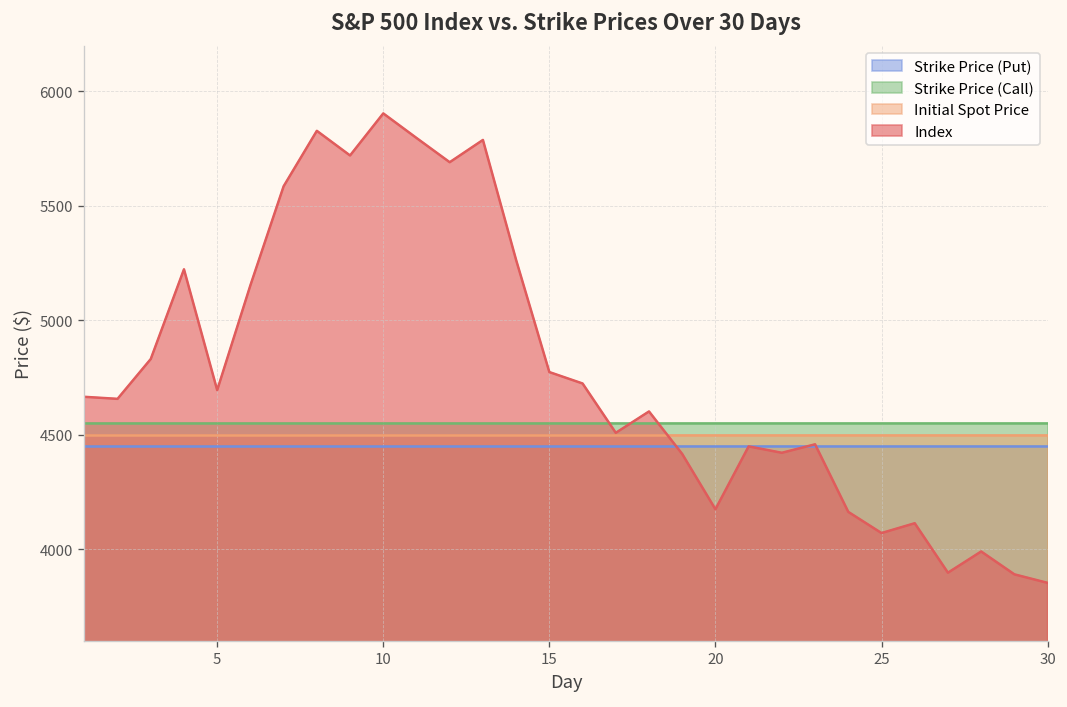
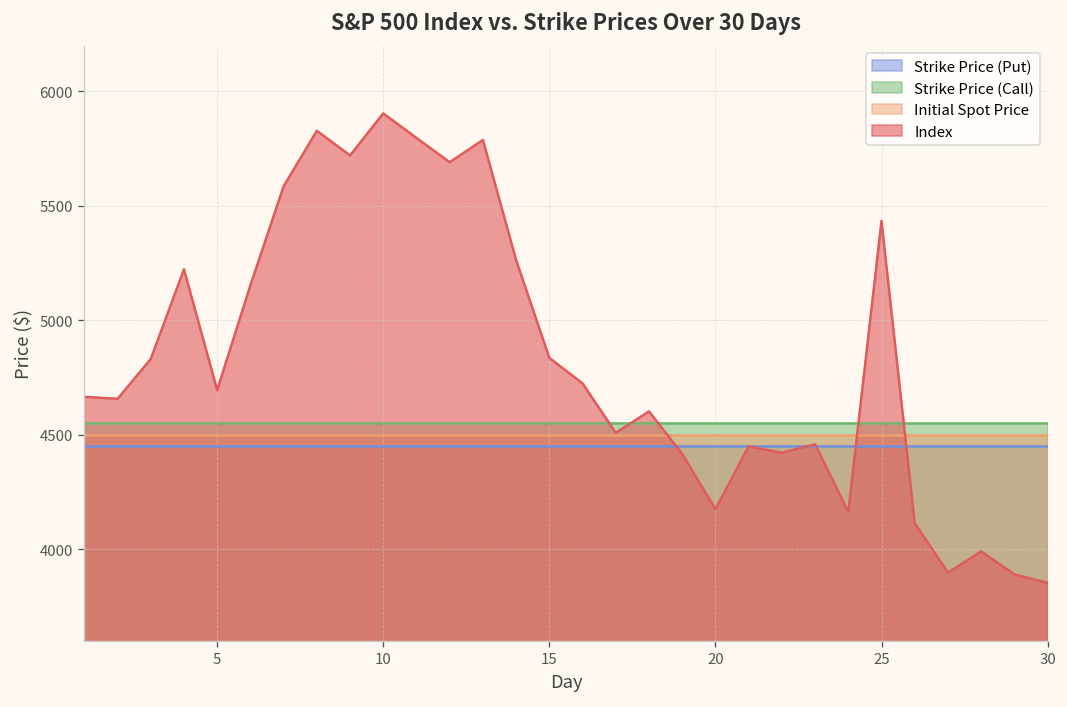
Index, 15: 4770 -> 4840
Index, 25: 4070 -> 5430
